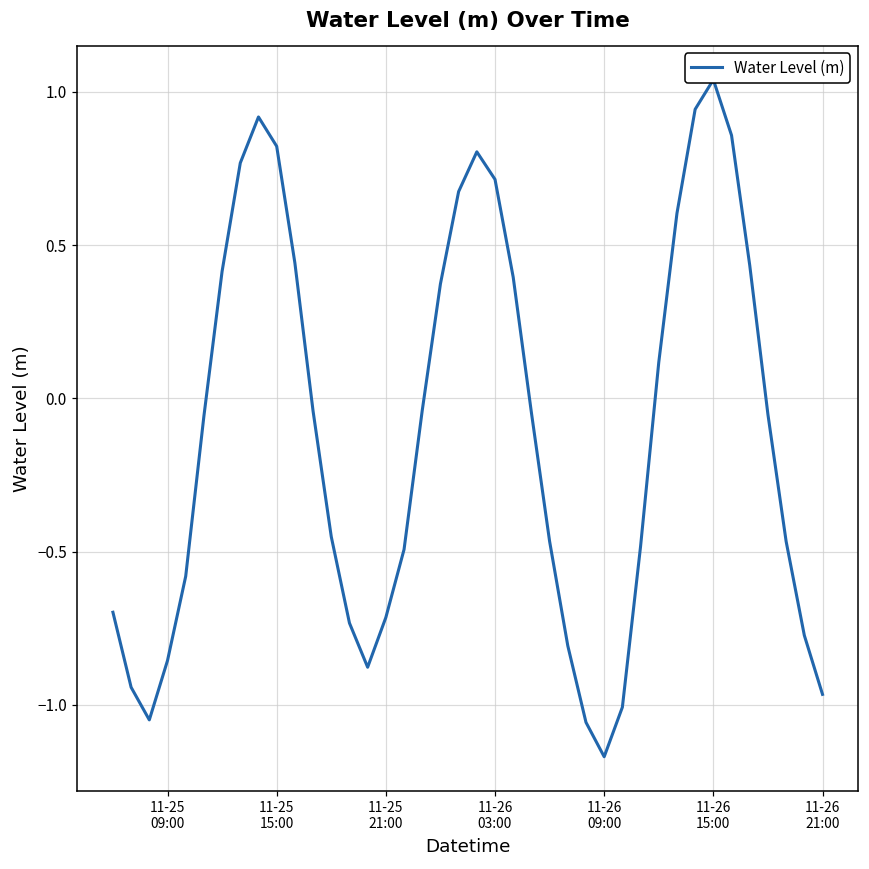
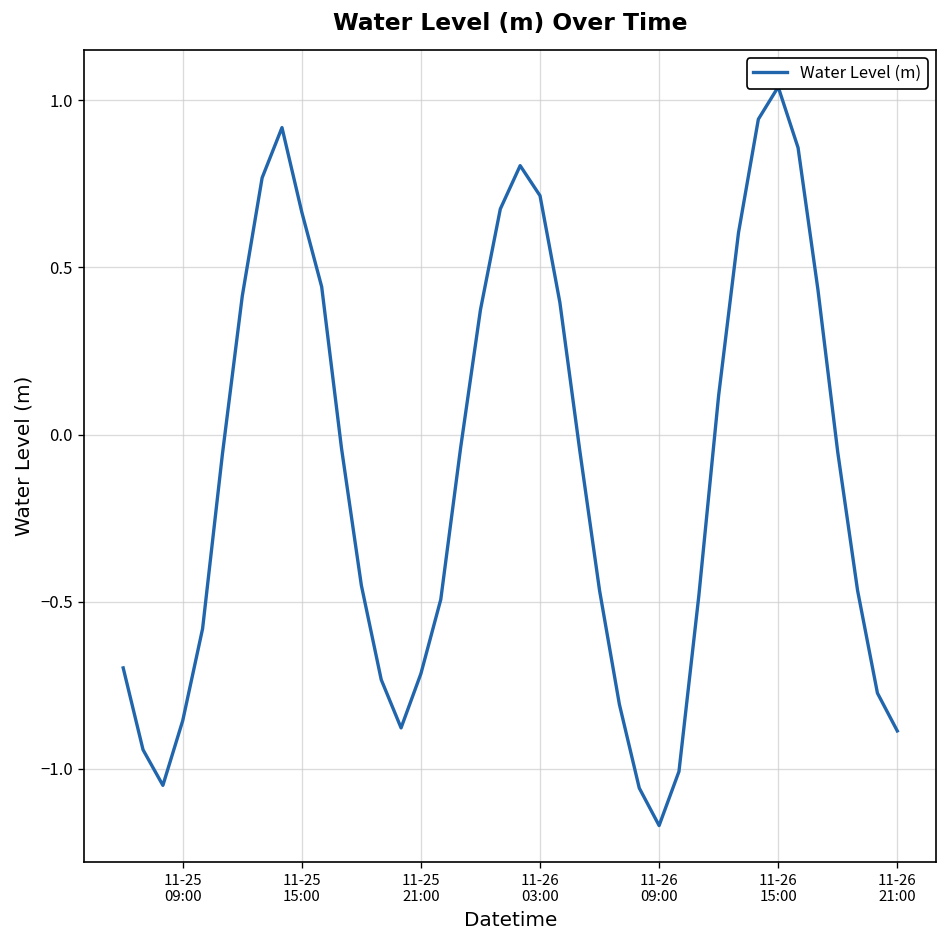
11-25 15:00: 0.82 -> 0.67
11-26 21:00: -0.97 -> -0.89
